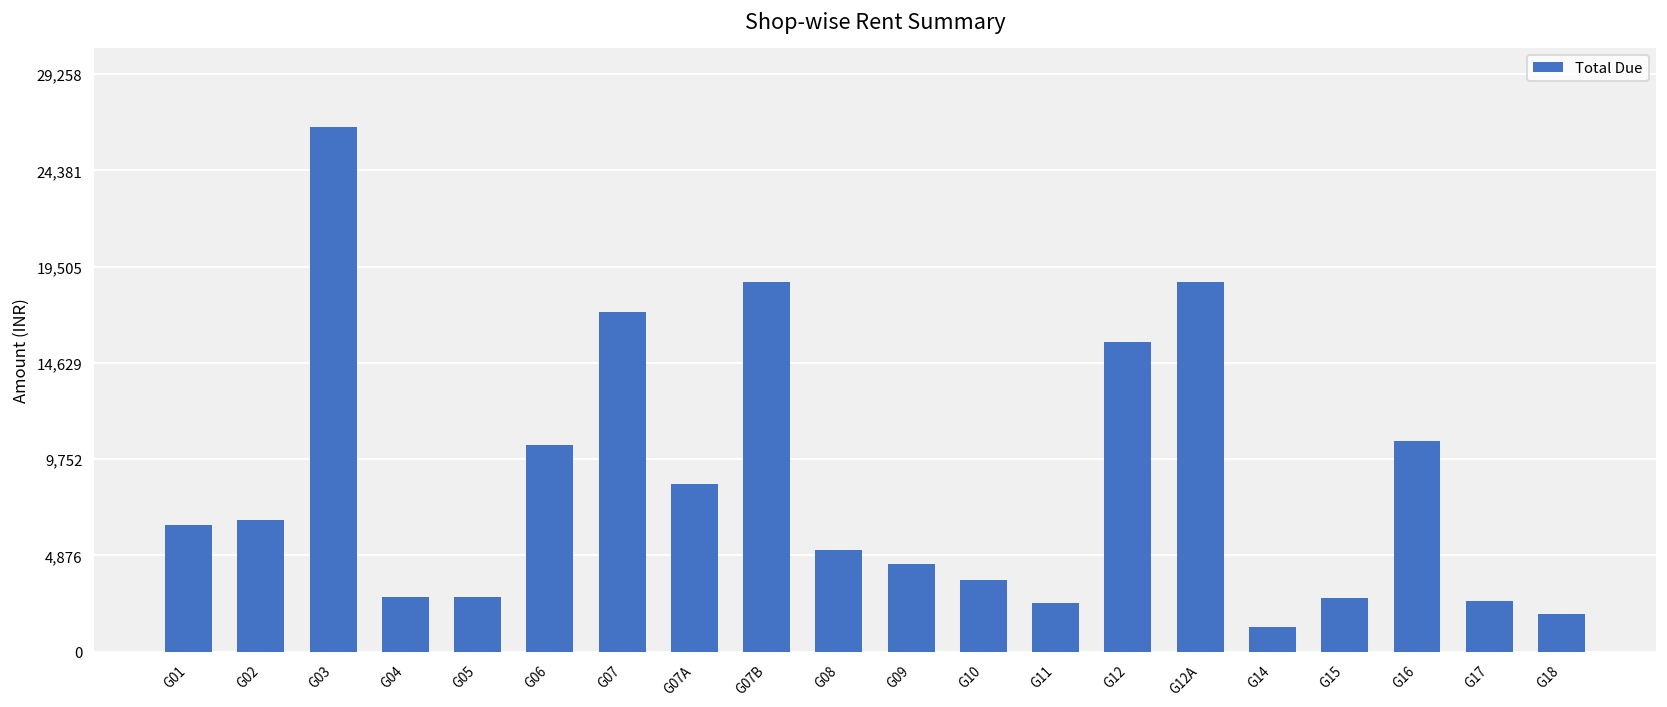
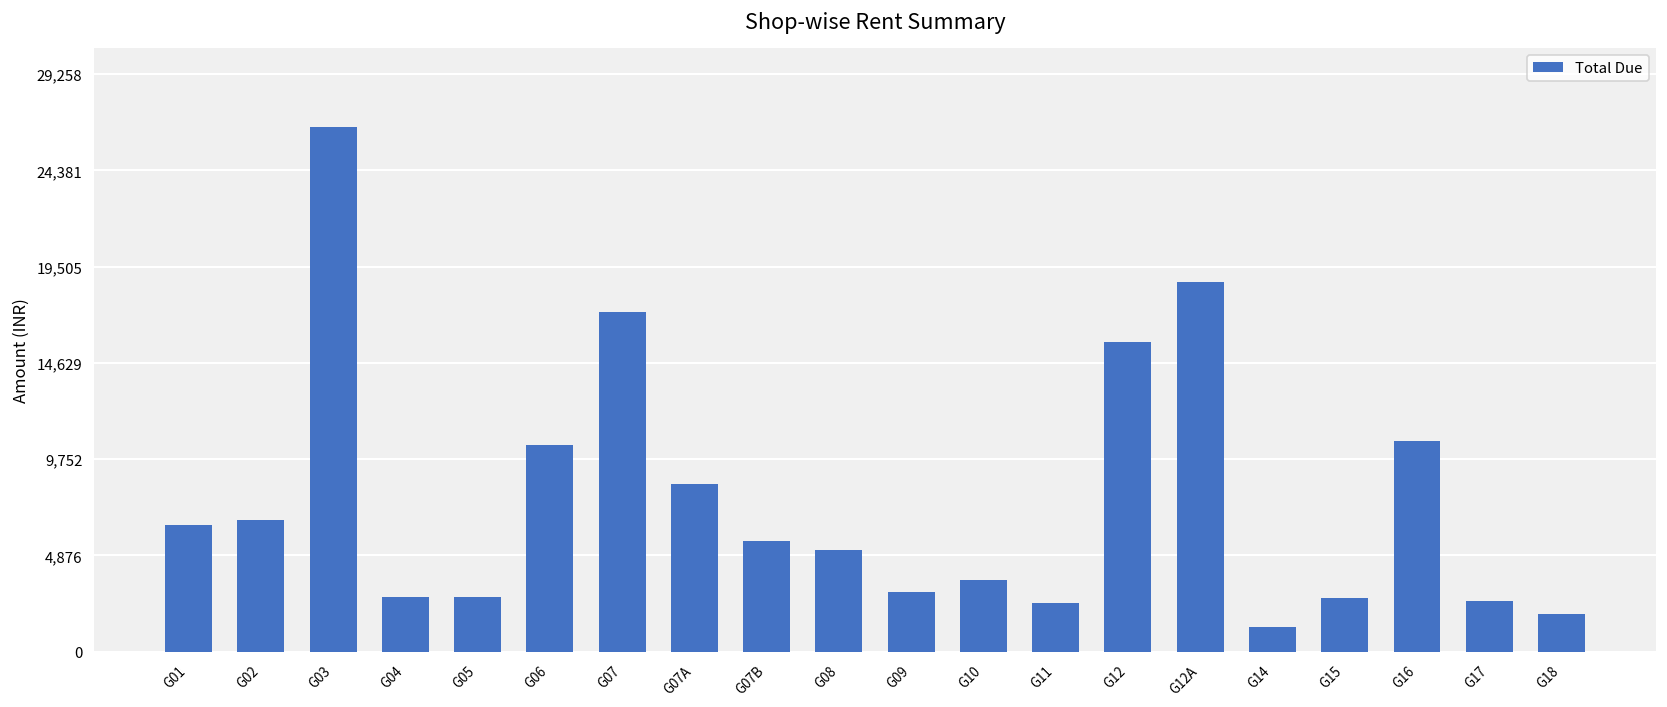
G07B: 18,700 -> 5,600
G09: 4,400 -> 3,000
